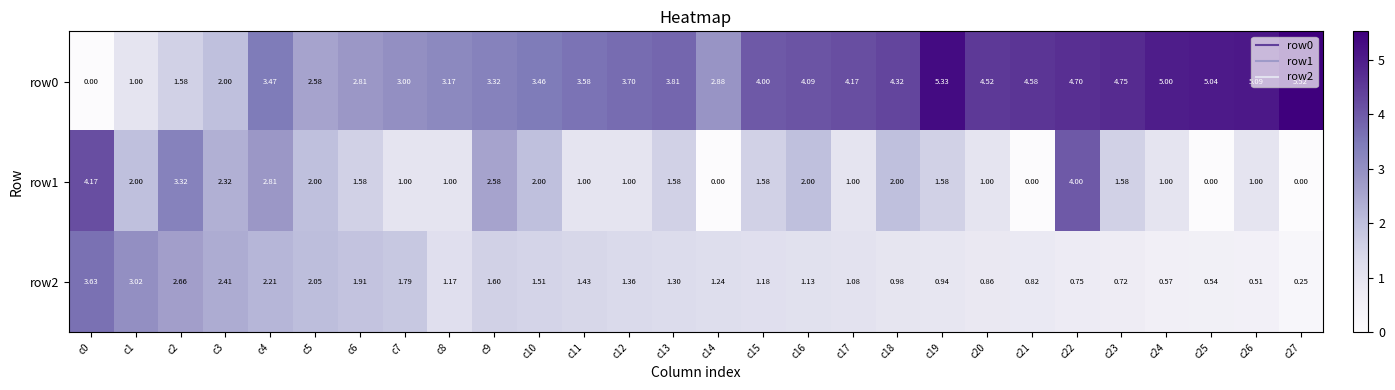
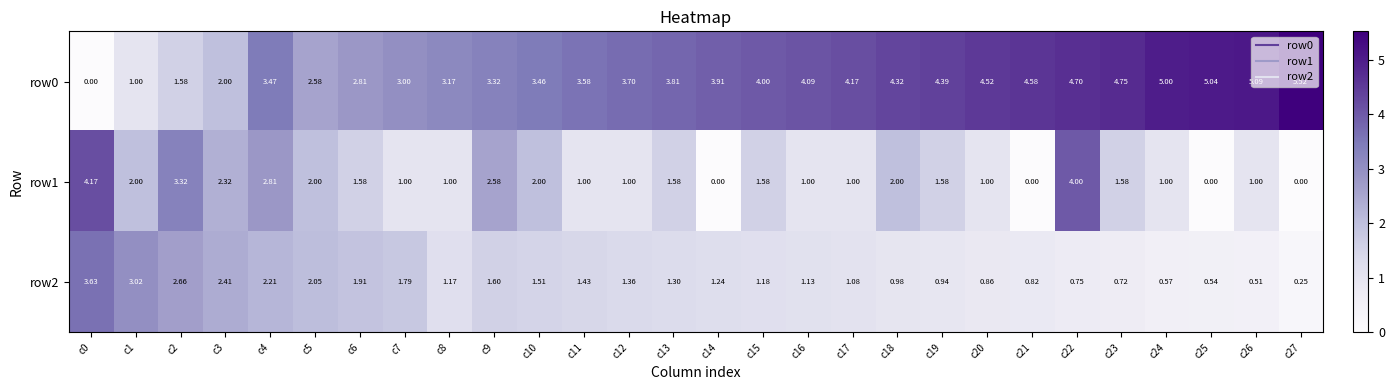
row0, c14: 2.88 -> 3.91
row0, c19: 5.33 -> 4.39
row1, c16: 2.00 -> 1.00
